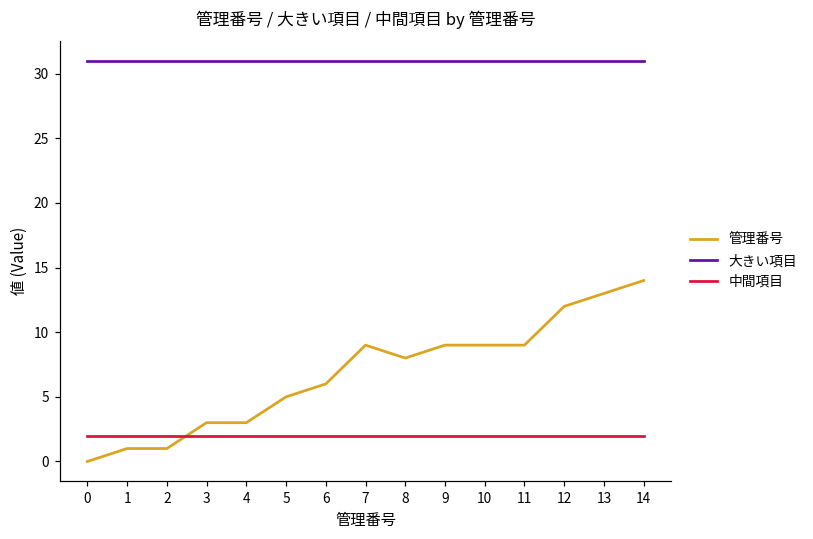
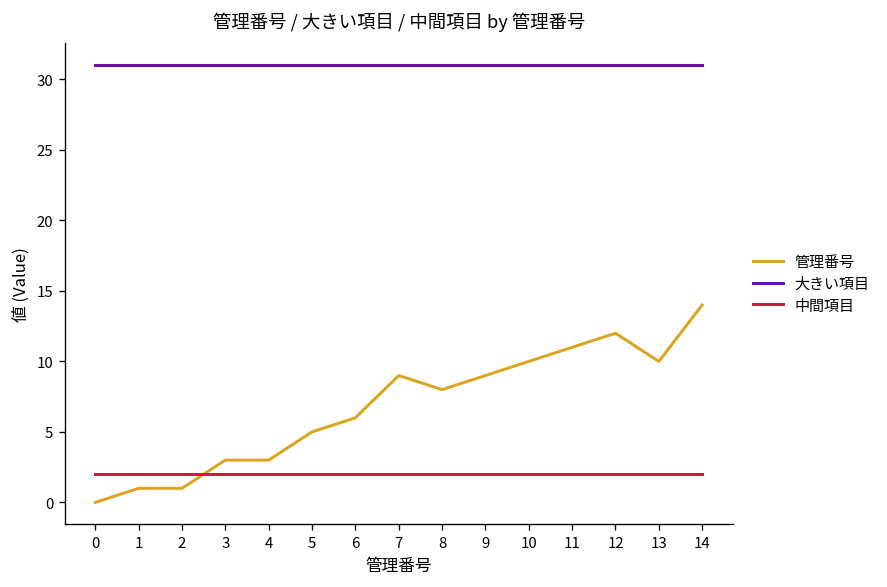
管理番号, 10: 9 -> 10
管理番号, 11: 9 -> 11
管理番号, 13: 13 -> 10
